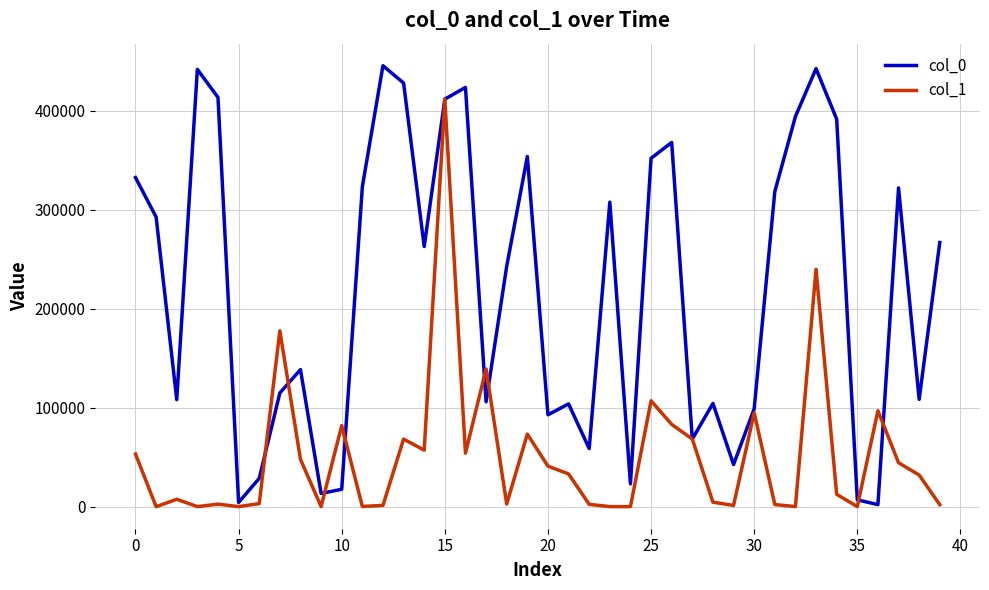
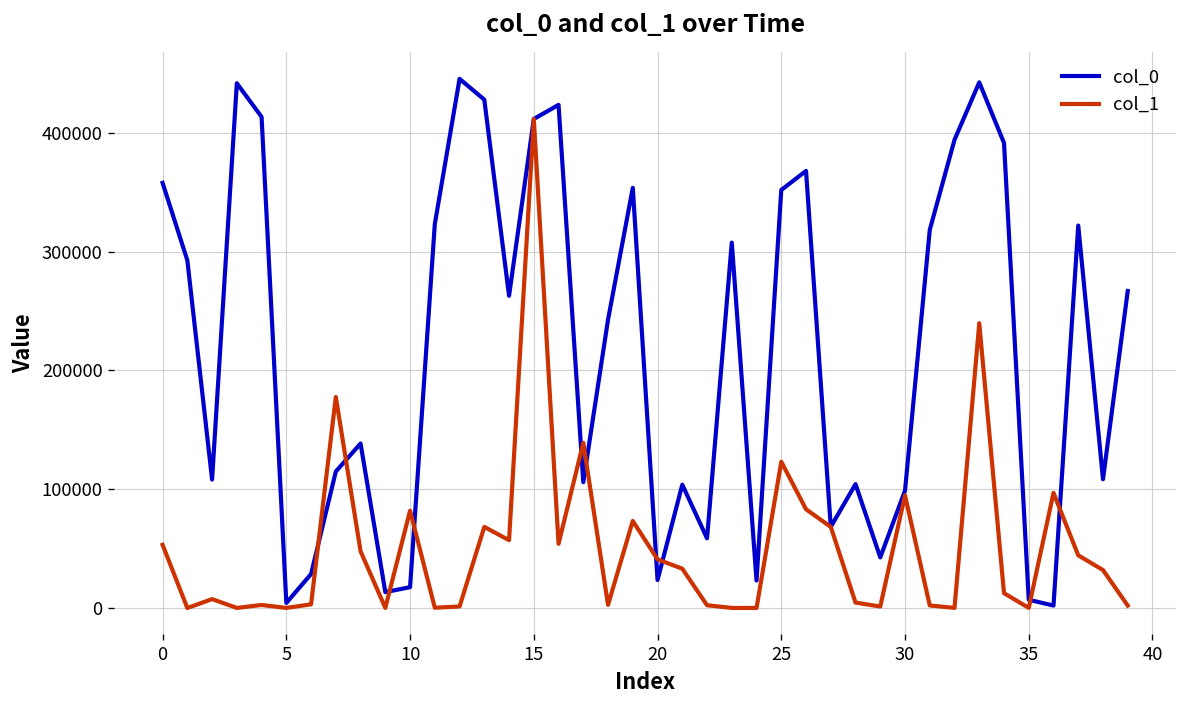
col_0, 0: 330000 -> 360000
col_0, 20: 90000 -> 20000
col_1, 25: 110000 -> 120000
